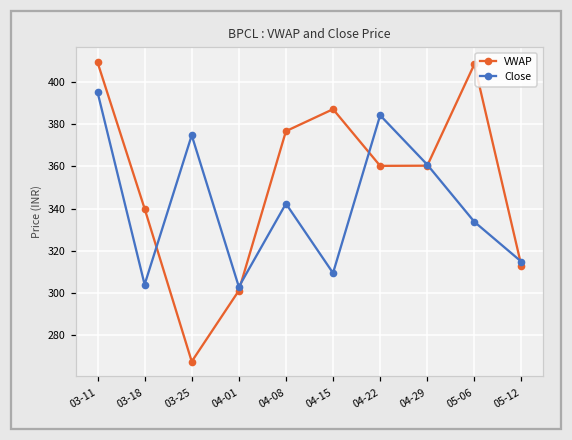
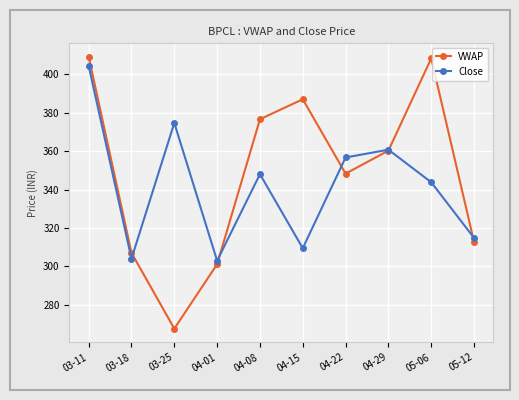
Close, 03-11: 395 -> 404
VWAP, 03-18: 340 -> 307
Close, 04-08: 342 -> 348
VWAP, 04-22: 360 -> 348
Close, 04-22: 384 -> 357
Close, 05-06: 334 -> 344
